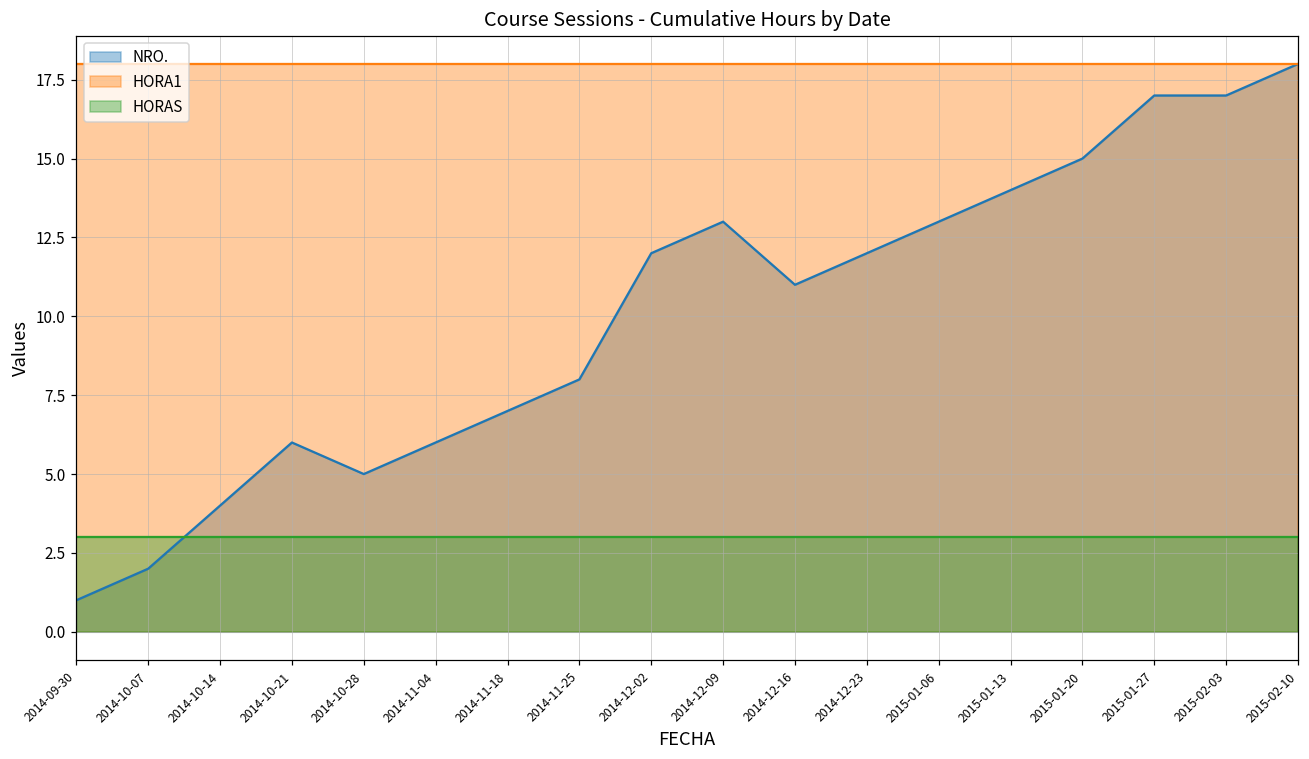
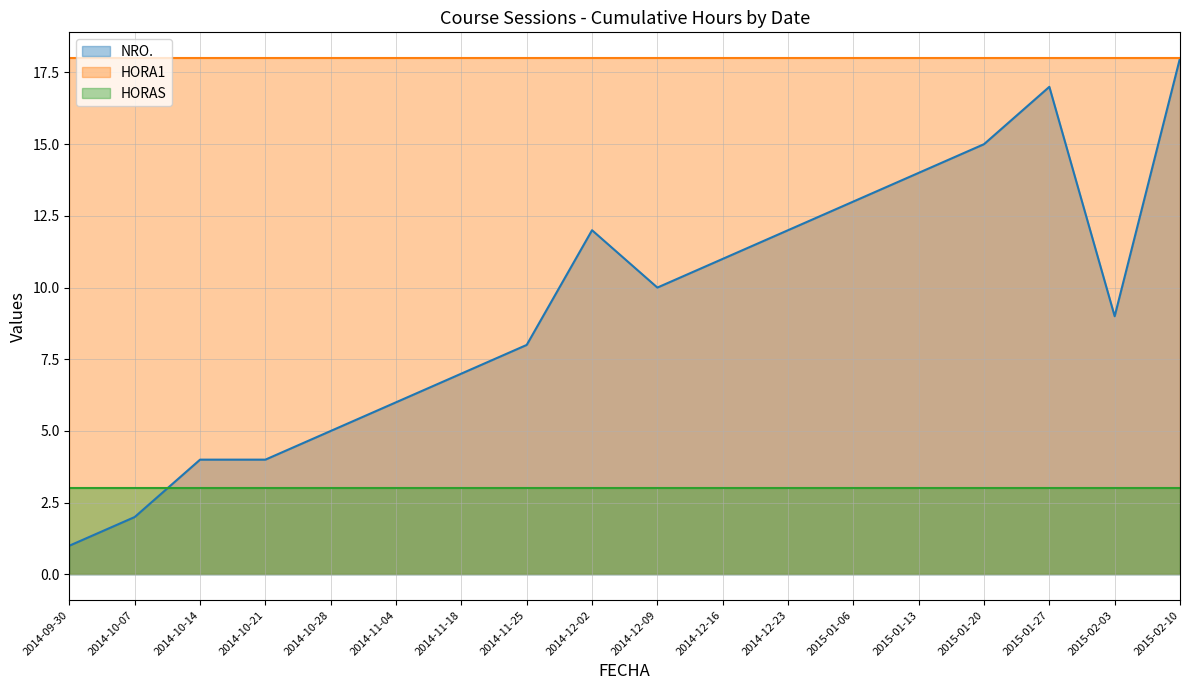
NRO., 2014-10-21: 6 -> 4
NRO., 2014-12-09: 13 -> 10
NRO., 2015-02-03: 17 -> 9
